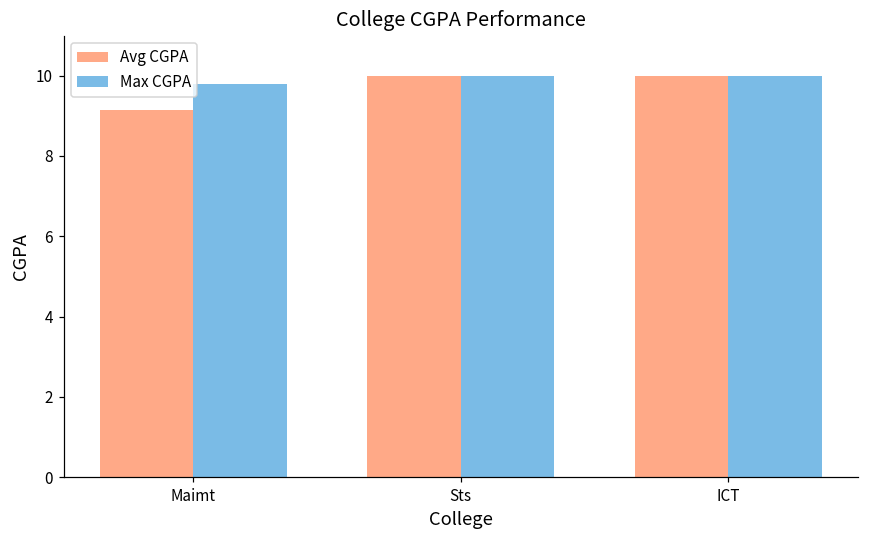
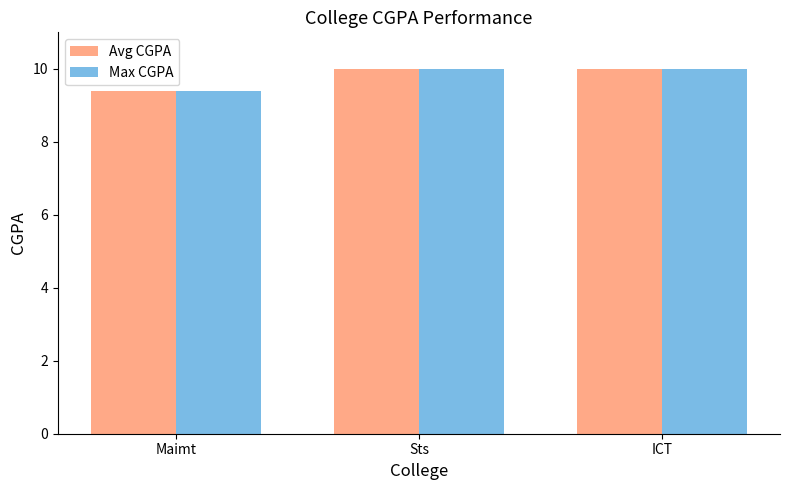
Avg CGPA, Maimt: 9.2 -> 9.4
Max CGPA, Maimt: 9.8 -> 9.4
